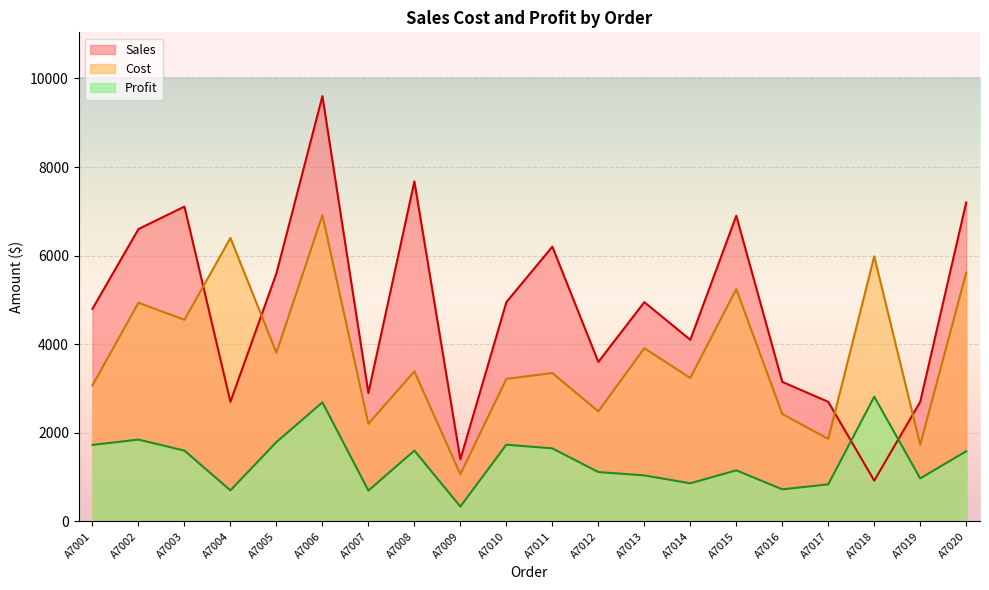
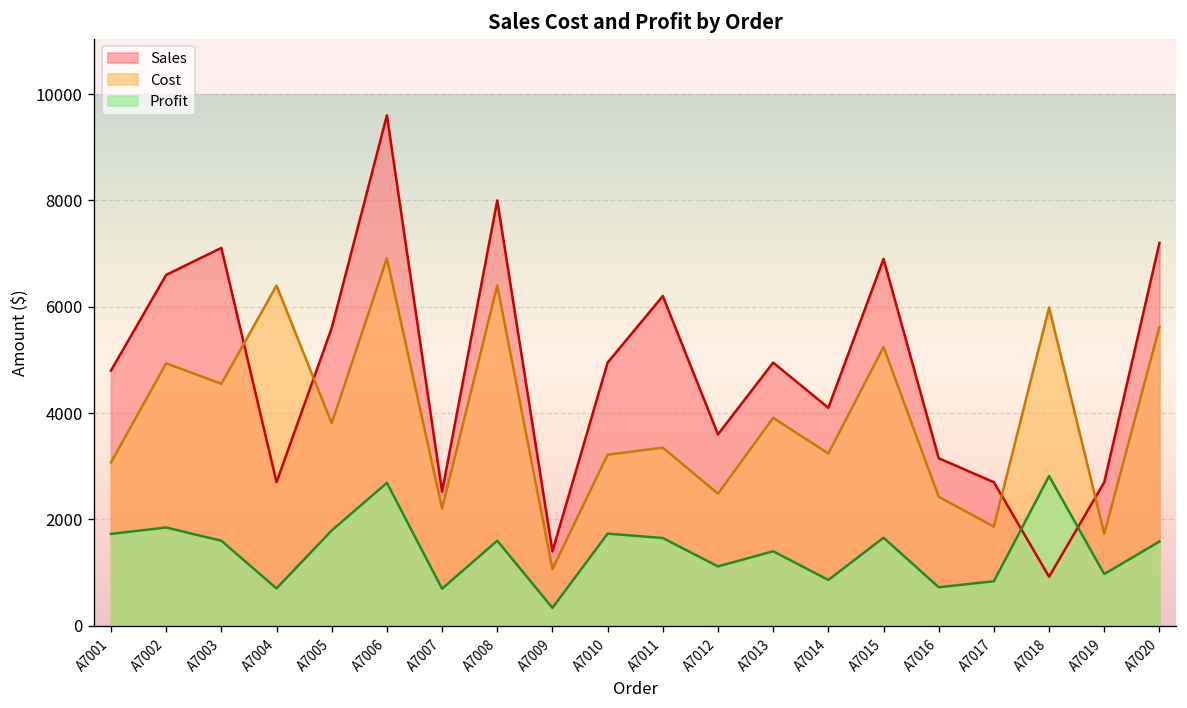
Sales, A7007: 2900 -> 2500
Sales, A7008: 7700 -> 8000
Cost, A7008: 3400 -> 6400
Profit, A7013: 1000 -> 1400
Profit, A7015: 1200 -> 1700
